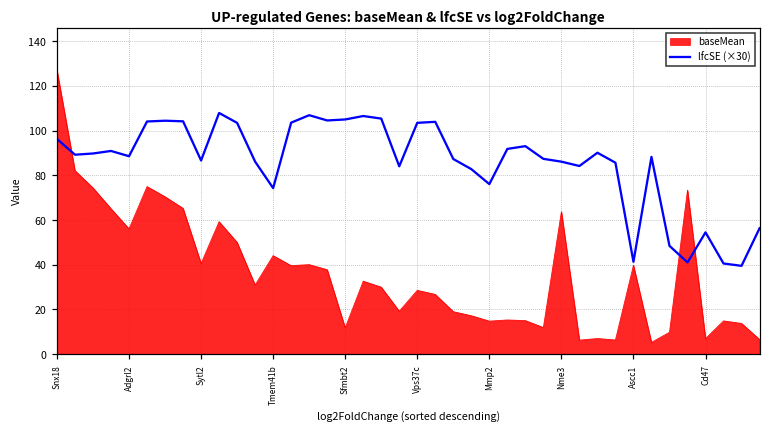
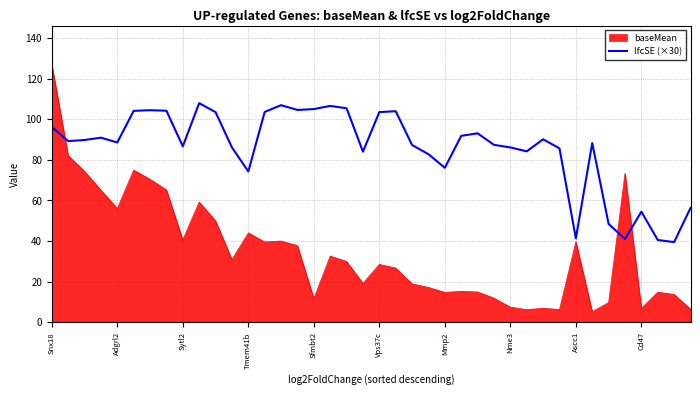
baseMean, Nme3: 64 -> 8
